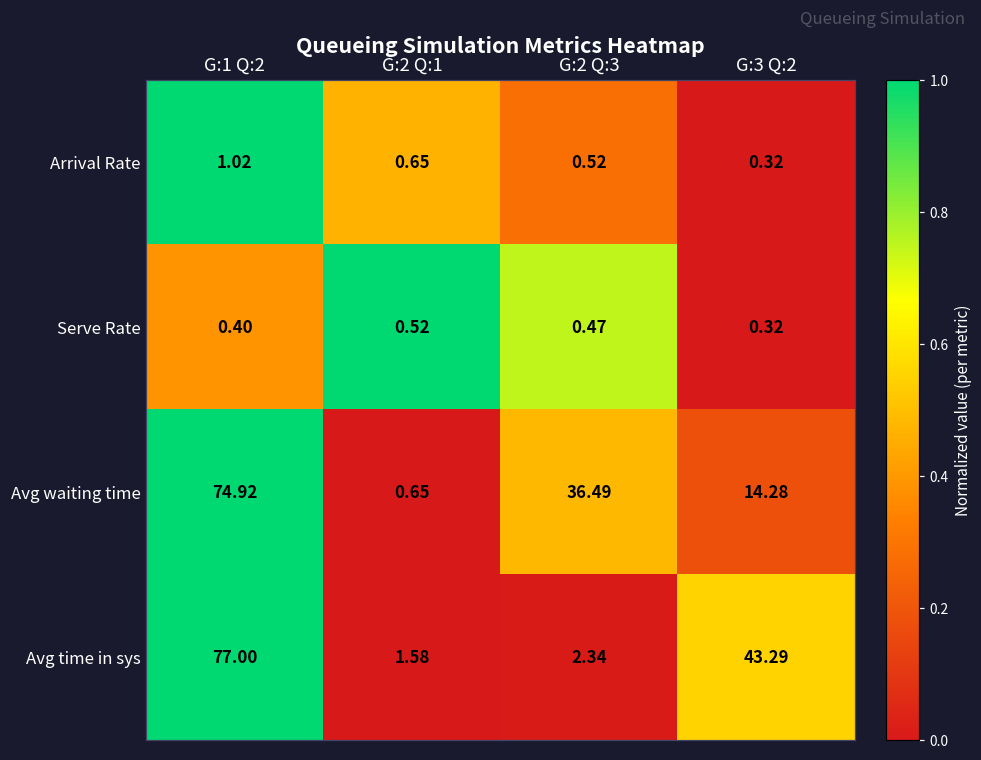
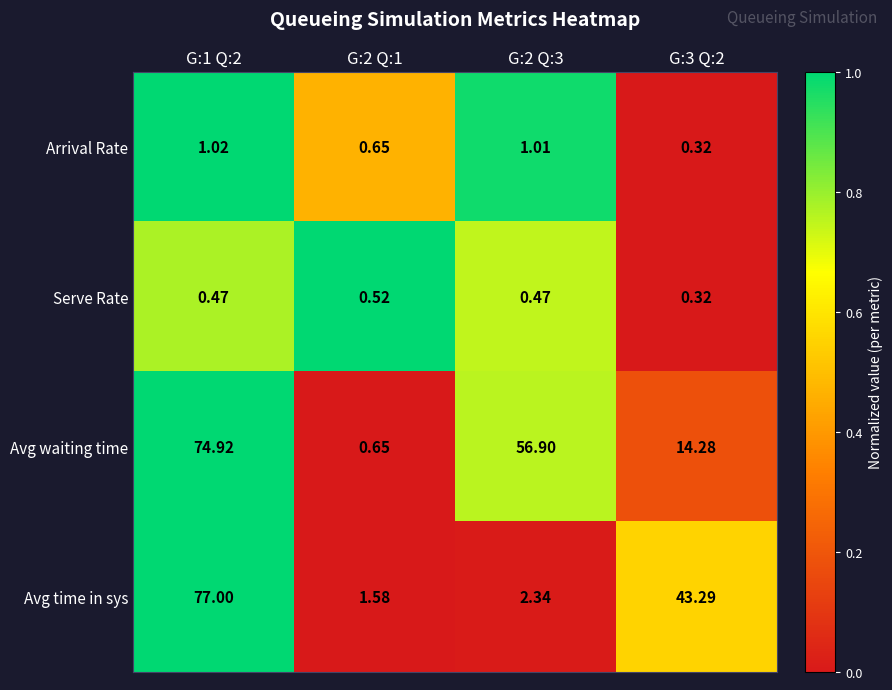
Arrival Rate, G:2 Q:3: 0.52 -> 1.01
Serve Rate, G:1 Q:2: 0.40 -> 0.47
Avg waiting time, G:2 Q:3: 36.49 -> 56.90
